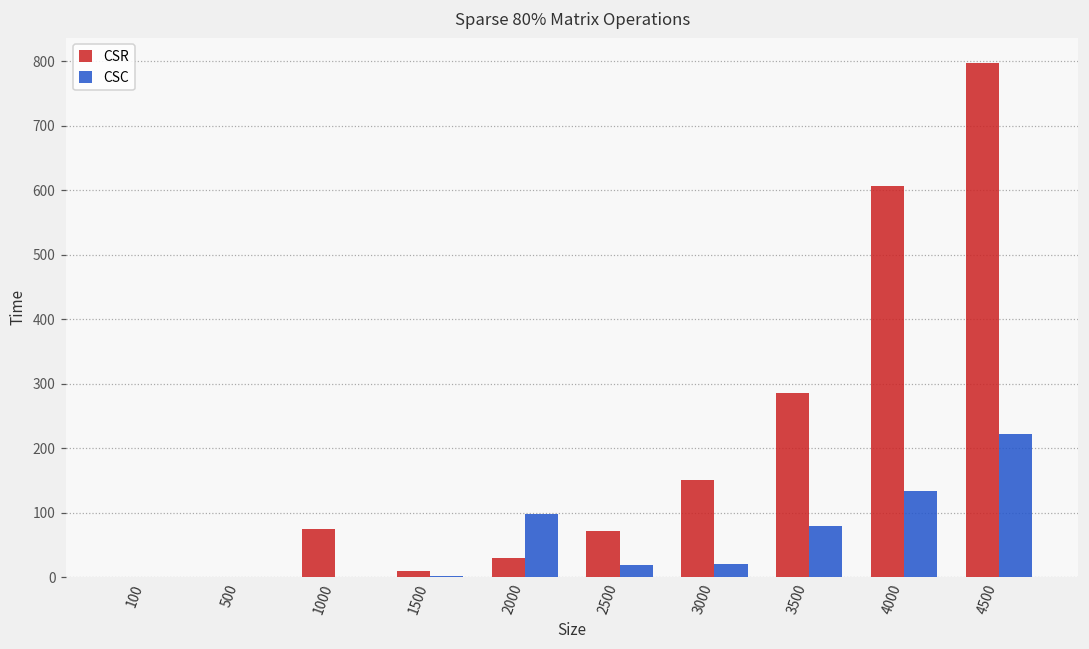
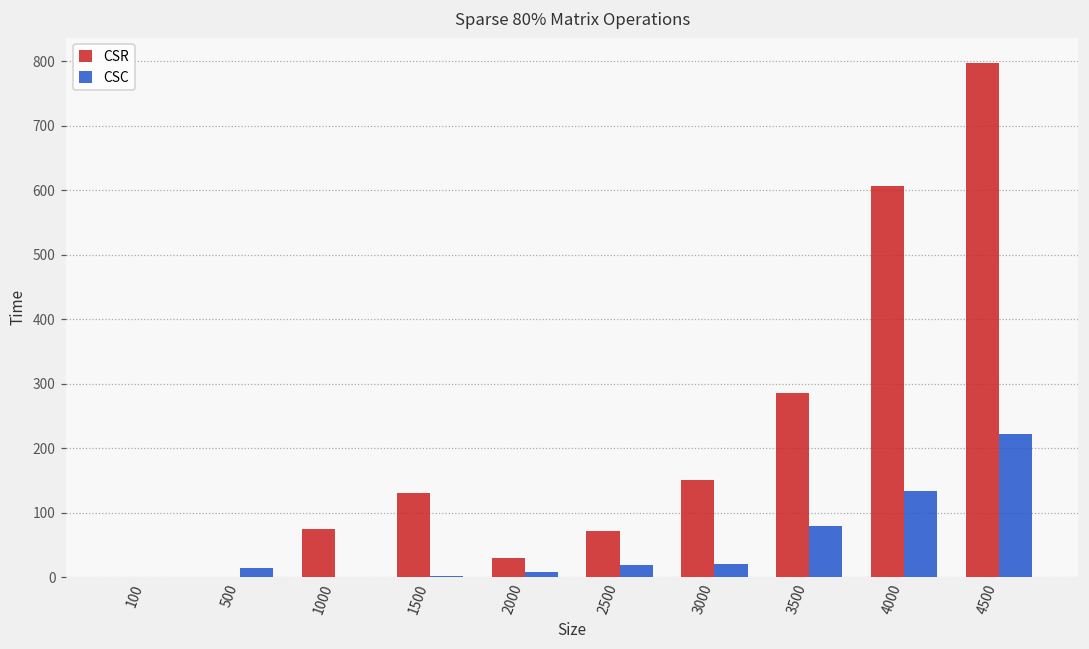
CSC, 500: 0 -> 10
CSR, 1500: 10 -> 130
CSC, 2000: 100 -> 10
